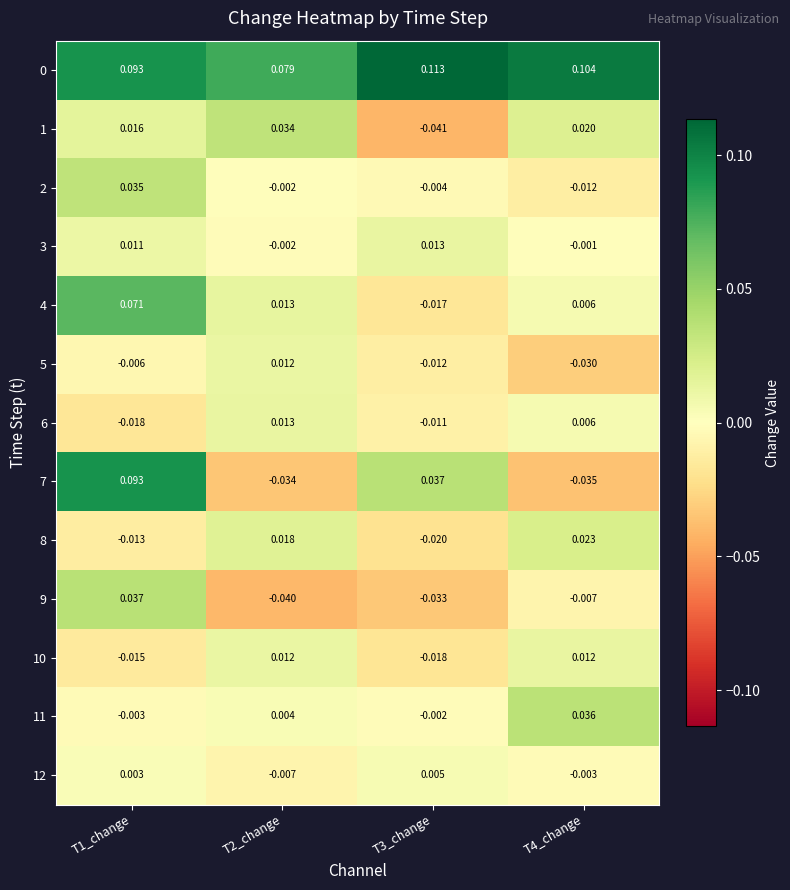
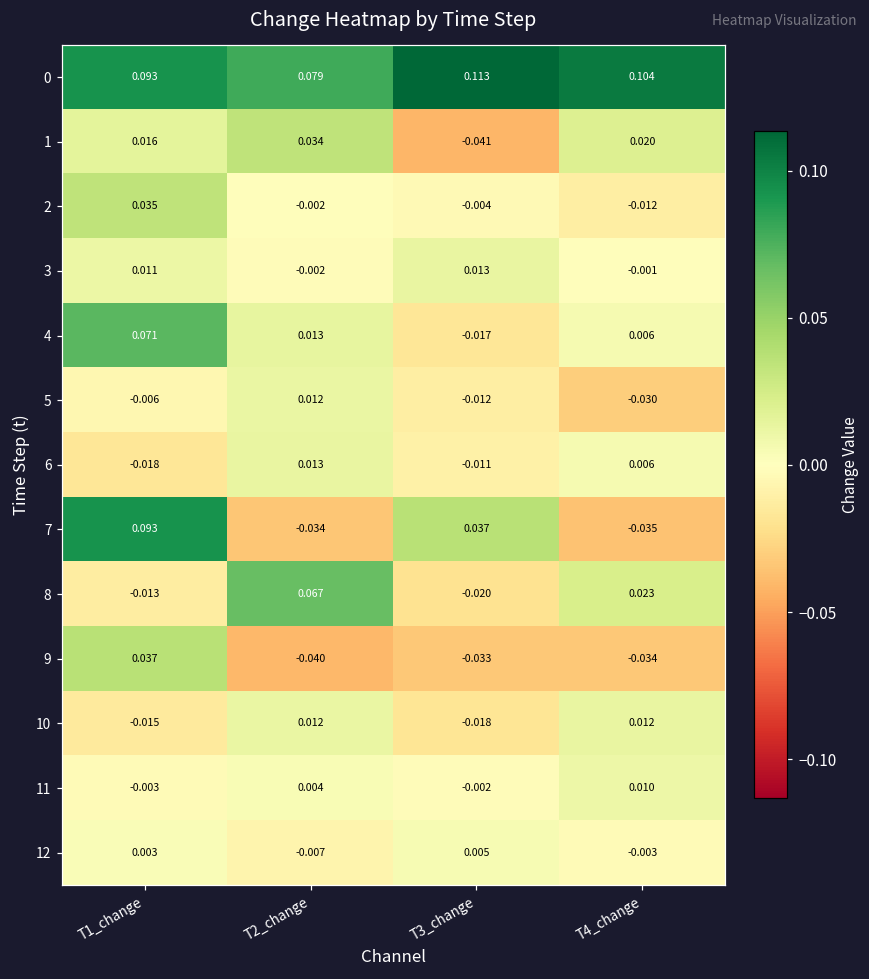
8, T2_change: 0.018 -> 0.067
9, T4_change: -0.007 -> -0.034
11, T4_change: 0.036 -> 0.010
